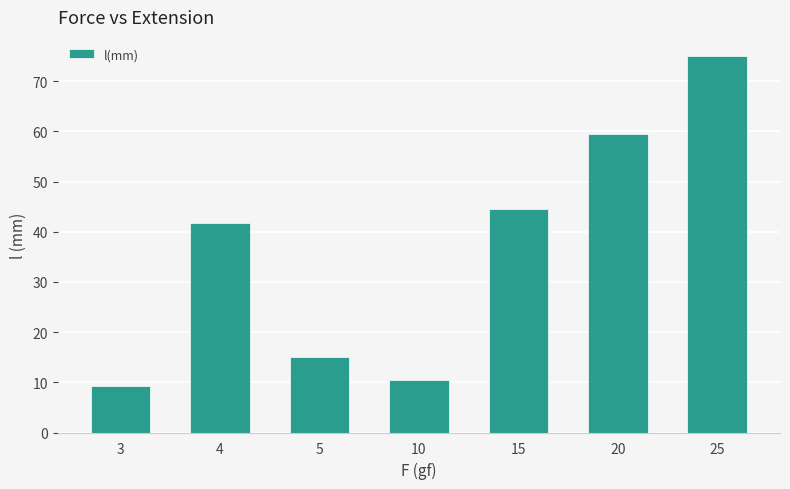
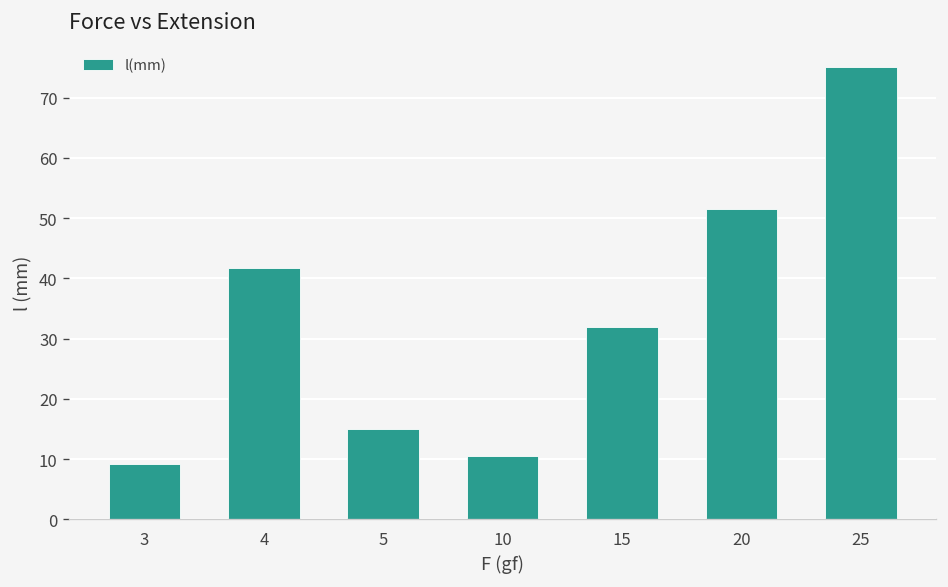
15: 45 -> 32
20: 60 -> 52
